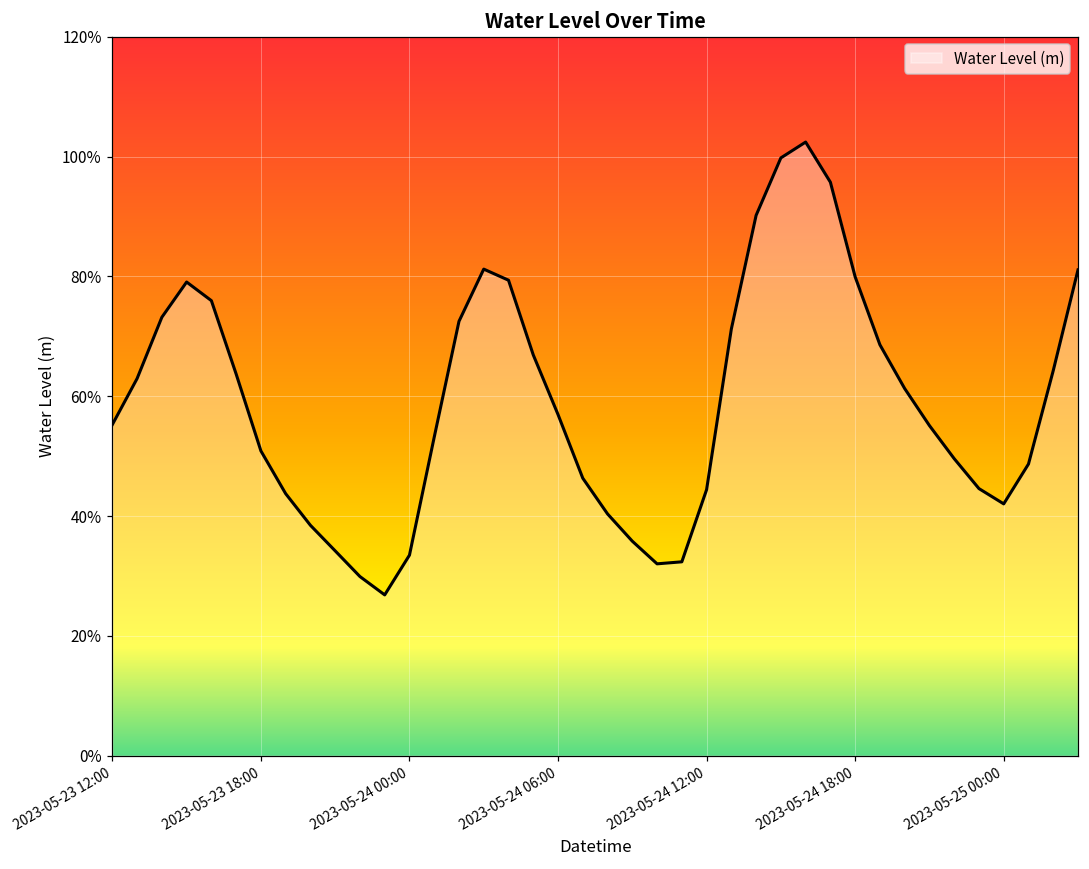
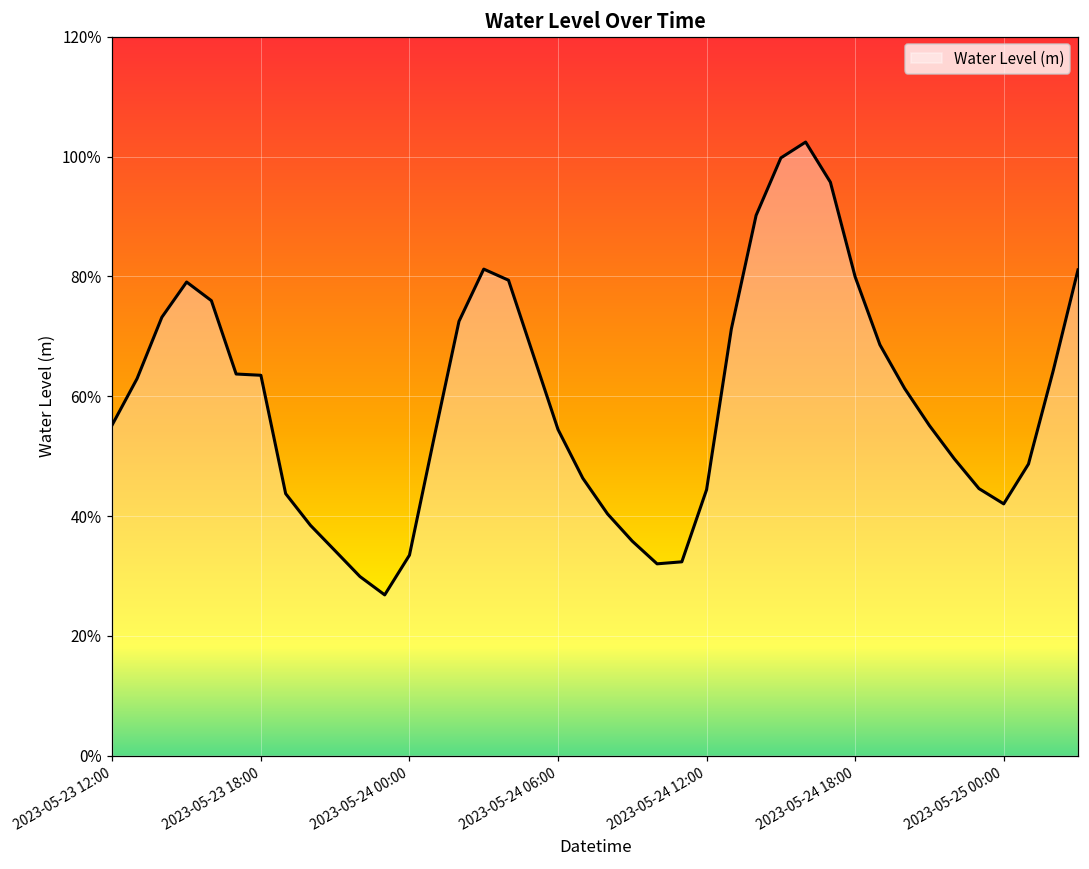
2023-05-23 18:00: 51% -> 63%
2023-05-24 06:00: 57% -> 54%
